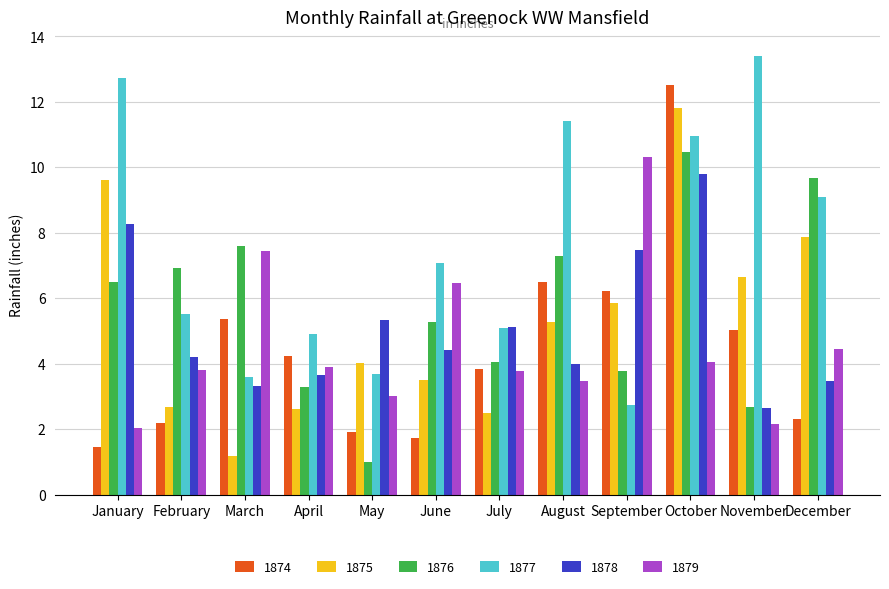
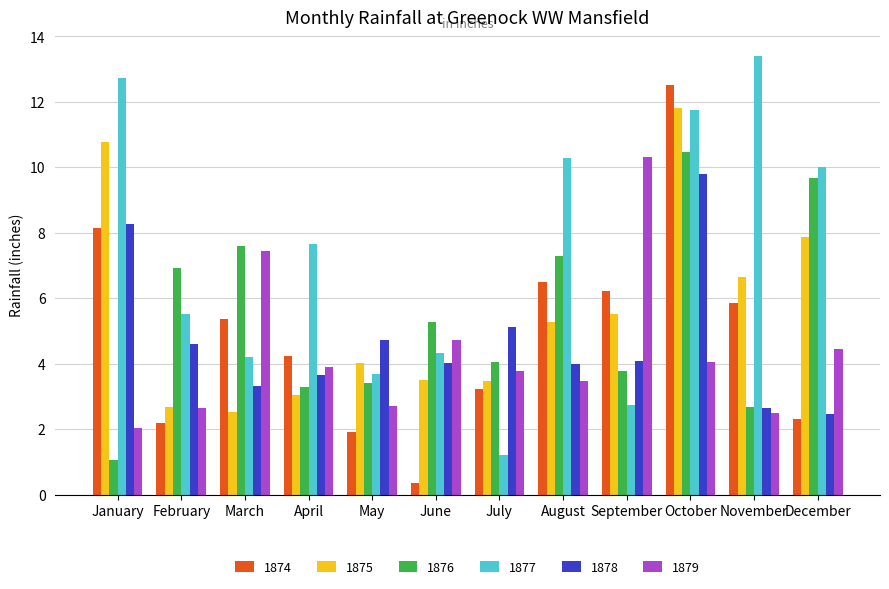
1874, January: 1.4 -> 8.1
1875, January: 9.6 -> 10.8
1876, January: 6.5 -> 1.1
1878, February: 4.2 -> 4.6
1879, February: 3.8 -> 2.6
1875, March: 1.2 -> 2.5
1877, March: 3.6 -> 4.2
1875, April: 2.6 -> 3.0
1877, April: 4.9 -> 7.7
1876, May: 1.0 -> 3.4
1878, May: 5.3 -> 4.7
1879, May: 3.0 -> 2.7
1874, June: 1.7 -> 0.3
1877, June: 7.1 -> 4.3
1878, June: 4.4 -> 4.0
1879, June: 6.5 -> 4.7
1874, July: 3.8 -> 3.2
1875, July: 2.5 -> 3.5
1877, July: 5.1 -> 1.2
1877, August: 11.4 -> 10.3
1875, September: 5.9 -> 5.5
1878, September: 7.5 -> 4.1
1877, October: 11.0 -> 11.8
1874, November: 5.0 -> 5.8
1879, November: 2.2 -> 2.5
1877, December: 9.1 -> 10.0
1878, December: 3.5 -> 2.5
